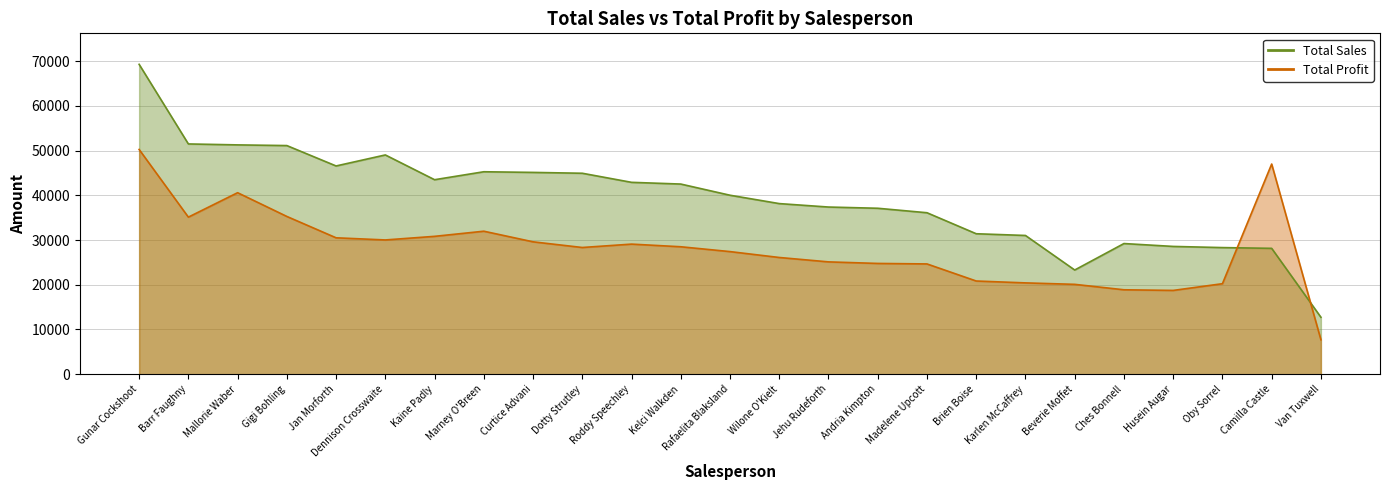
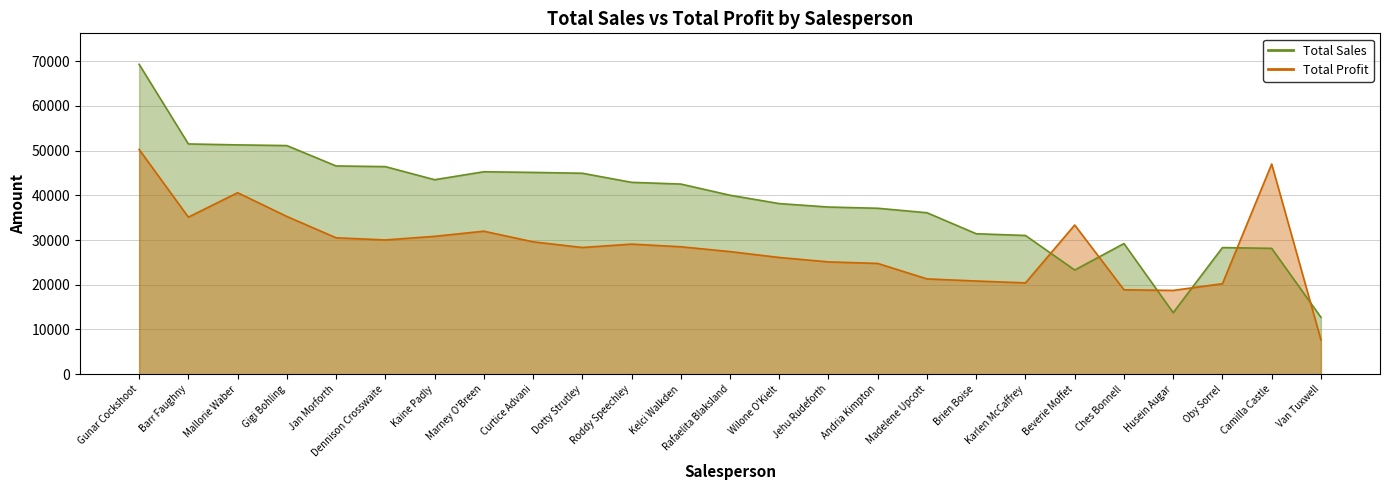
Total Sales, Dennison Crosswaite: 49000 -> 46000
Total Profit, Madelene Upcott: 25000 -> 21000
Total Profit, Beverie Moffet: 20000 -> 33000
Total Sales, Husein Augar: 29000 -> 14000
